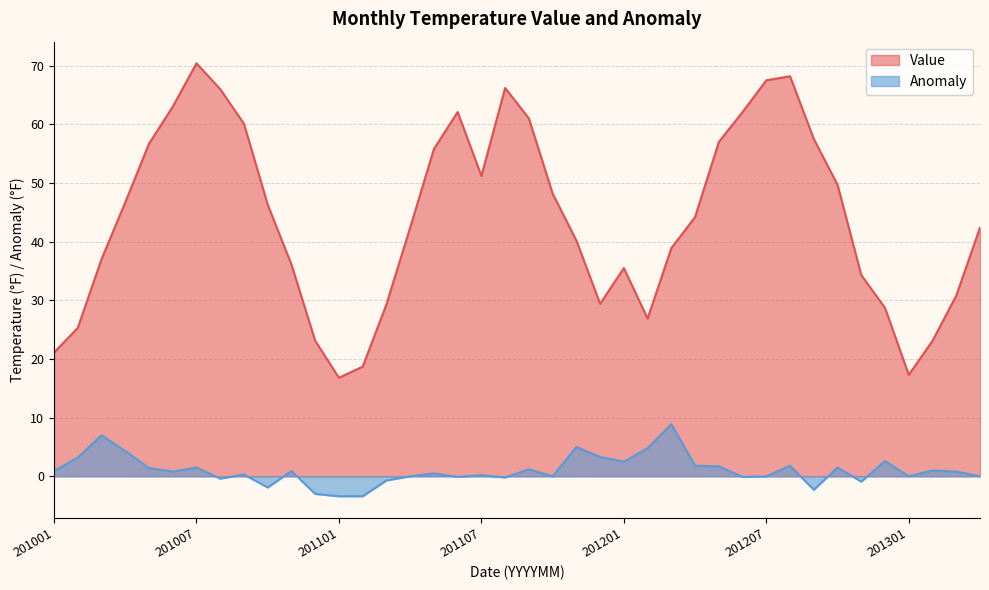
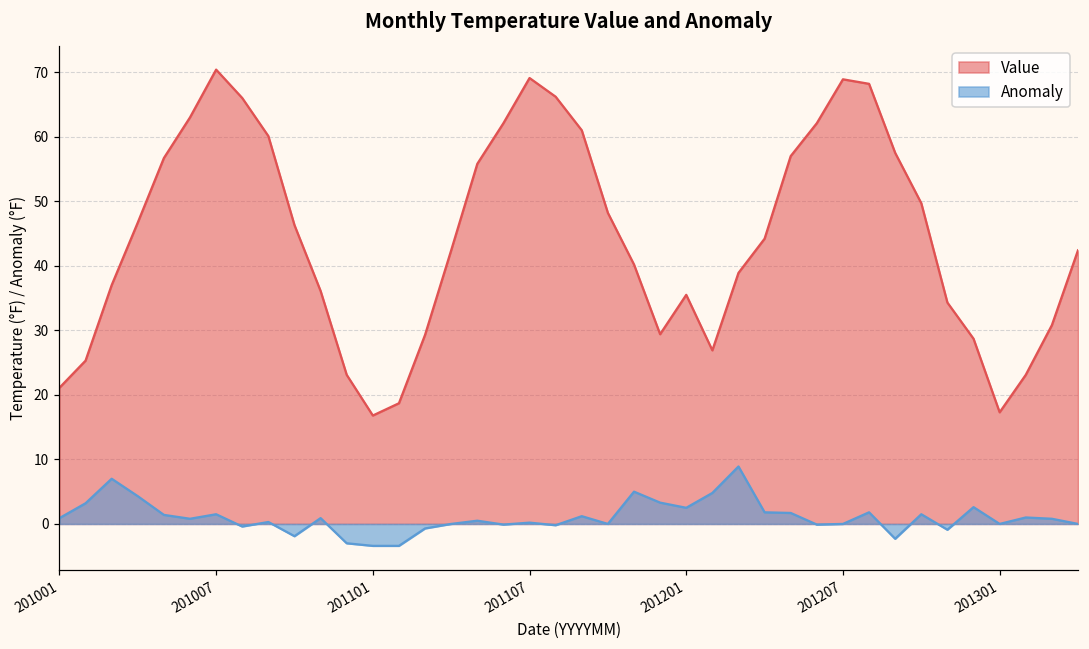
Value, 201107: 51 -> 69
Value, 201207: 68 -> 69
